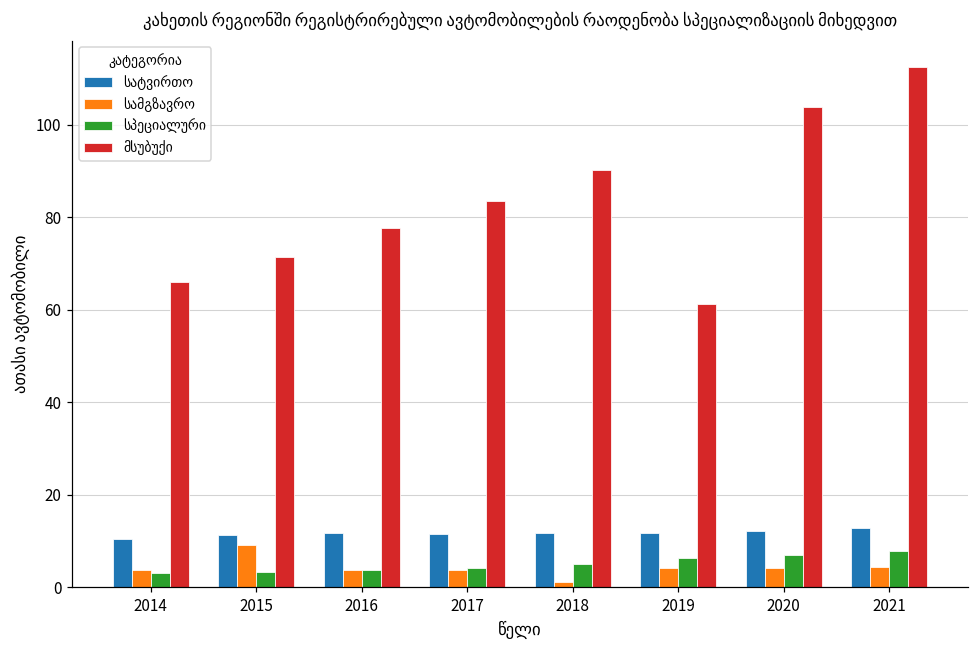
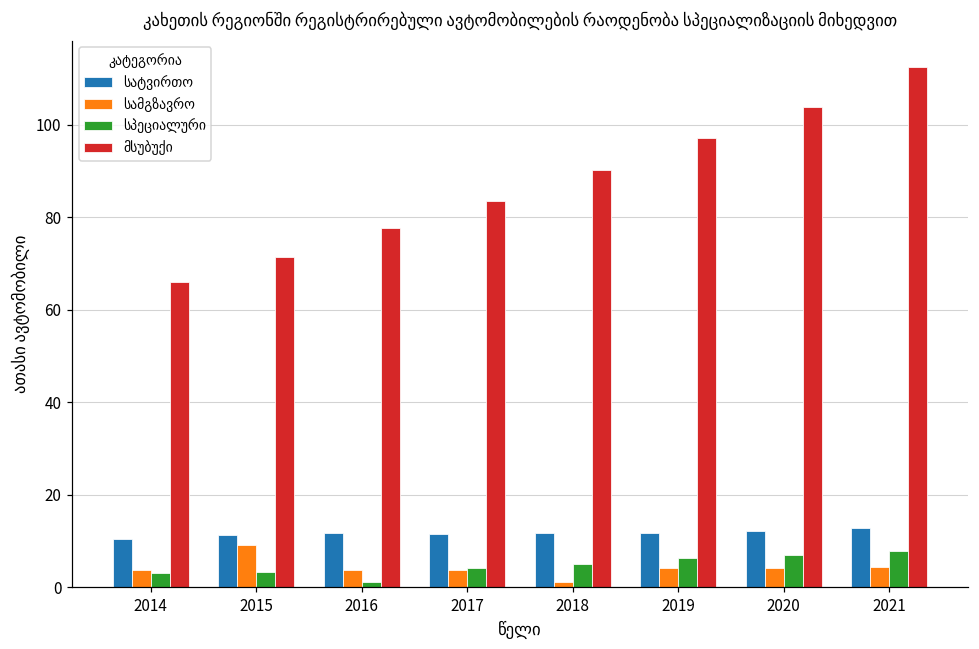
სპეციალური, 2016: 4 -> 1
მსუბუქი, 2019: 61 -> 97
